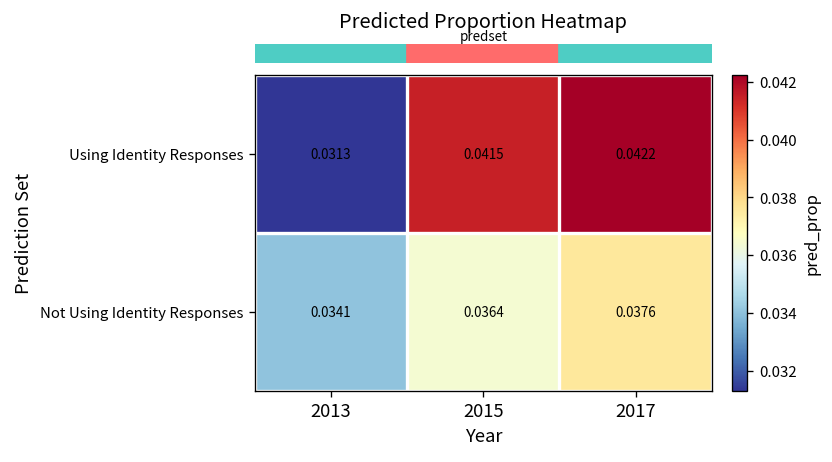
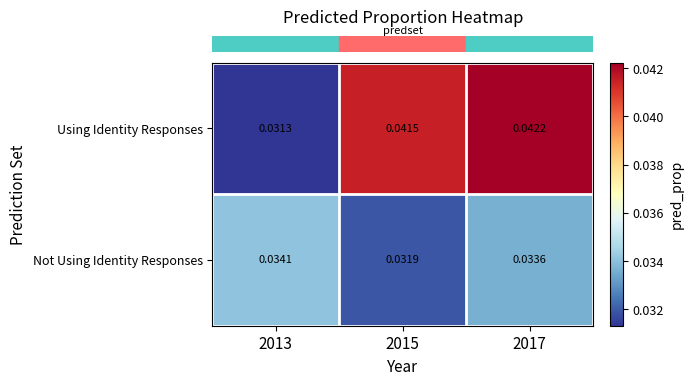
Not Using Identity Responses, 2015: 0.0364 -> 0.0319
Not Using Identity Responses, 2017: 0.0376 -> 0.0336
